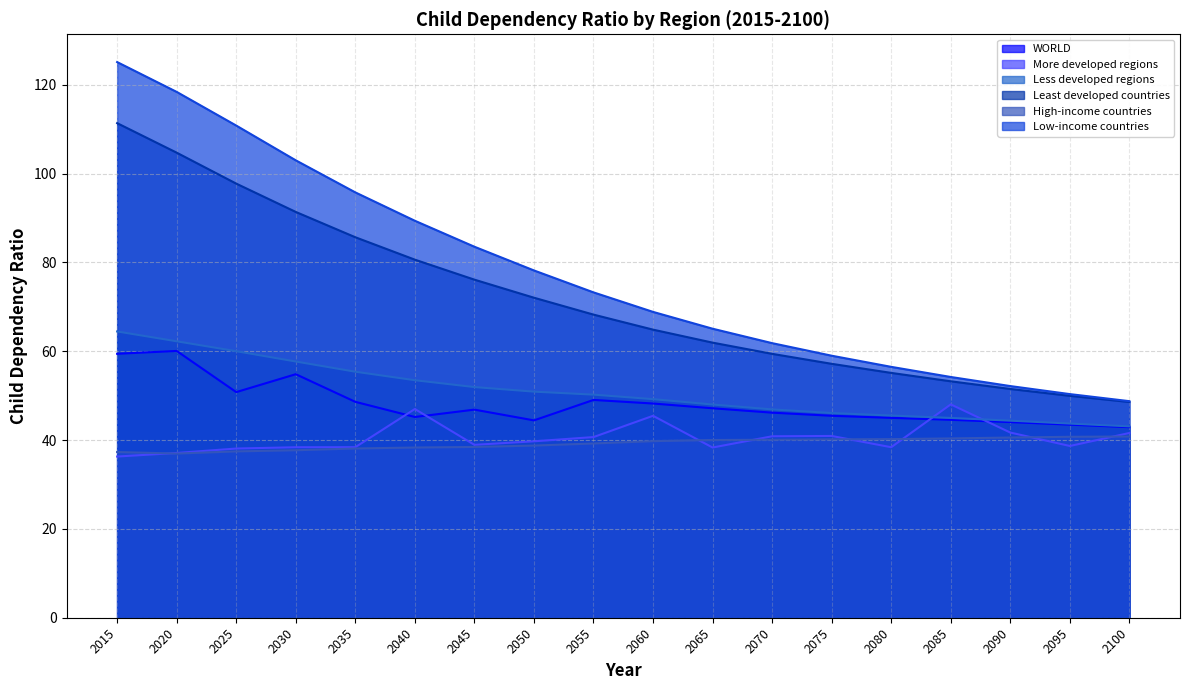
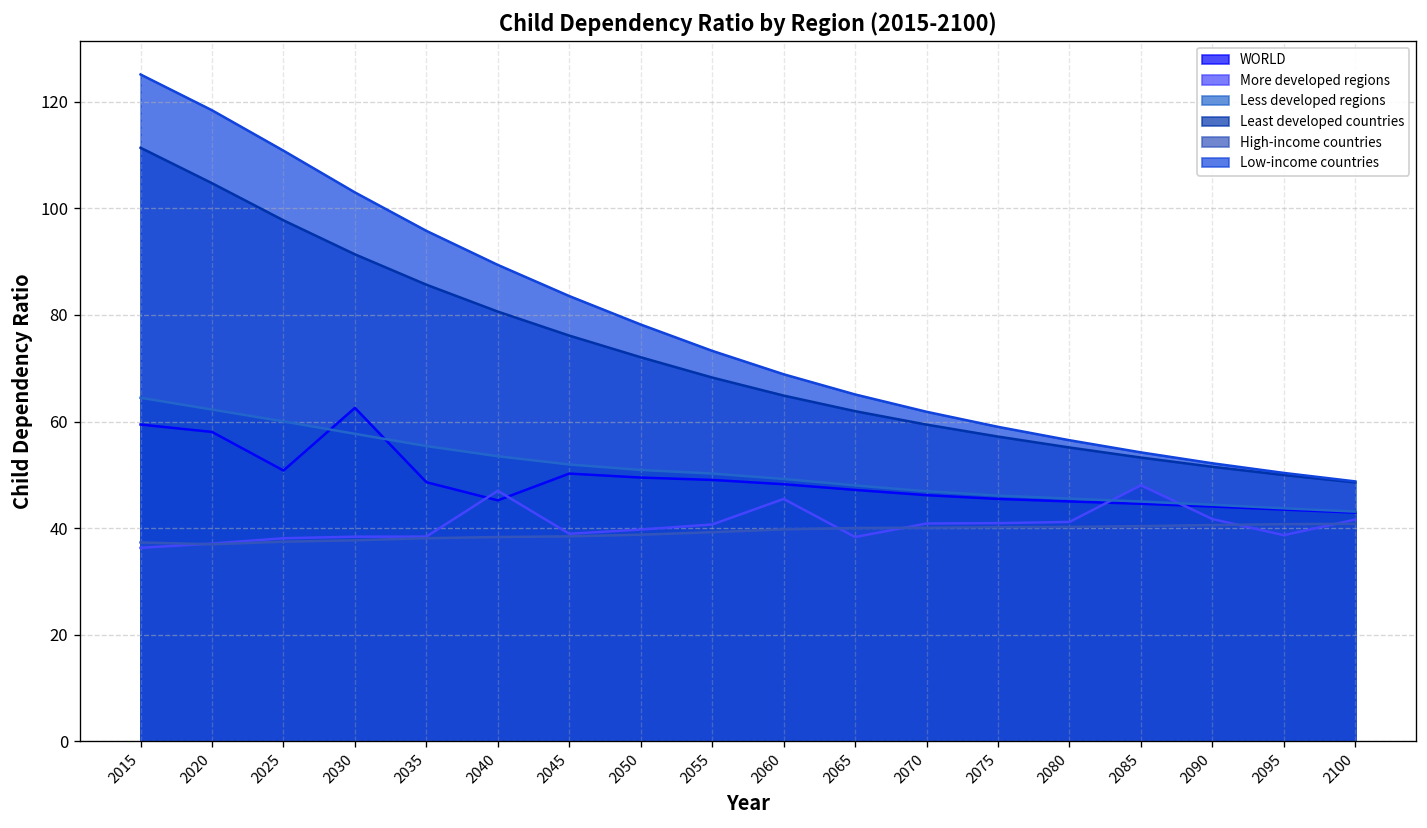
WORLD, 2020: 60 -> 58
WORLD, 2030: 55 -> 63
WORLD, 2045: 47 -> 50
WORLD, 2050: 44 -> 49
More developed regions, 2080: 38 -> 41
